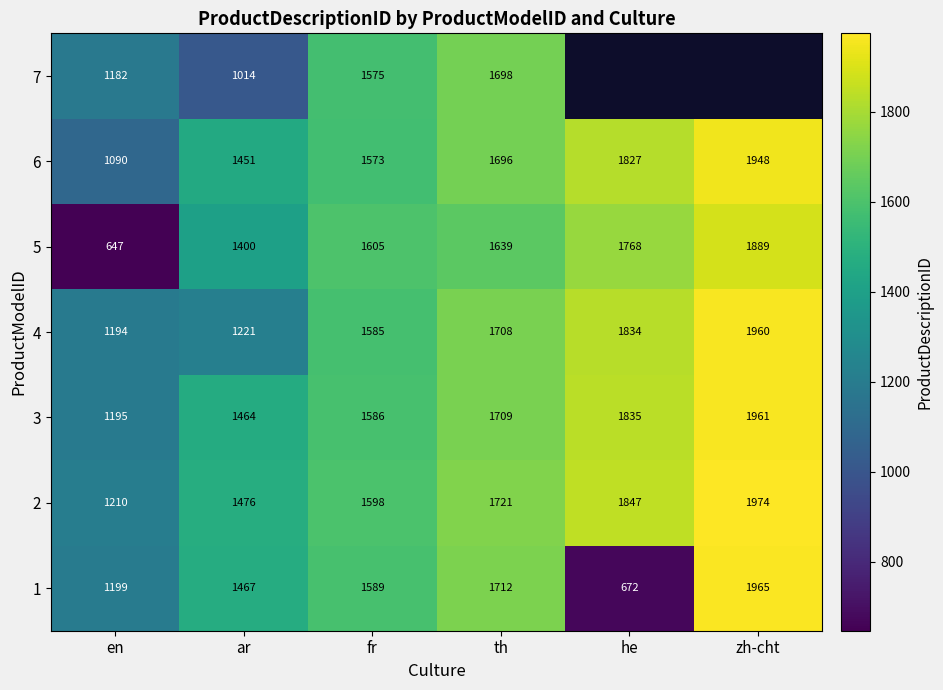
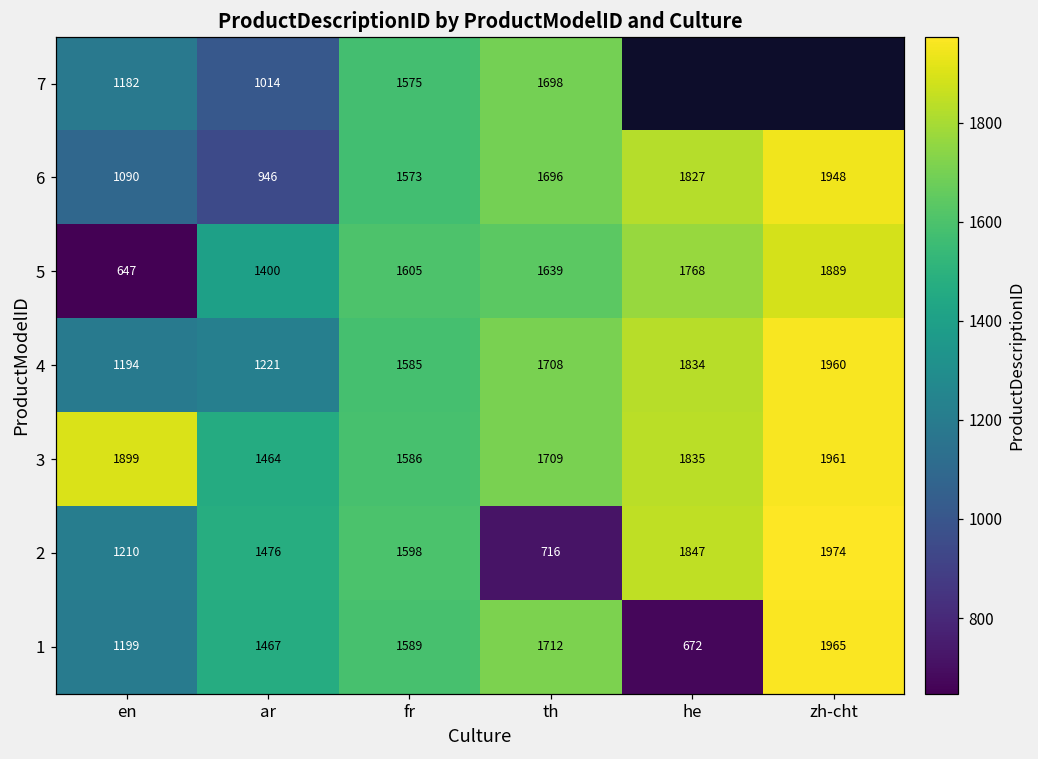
6, ar: 1451 -> 946
3, en: 1195 -> 1899
2, th: 1721 -> 716
